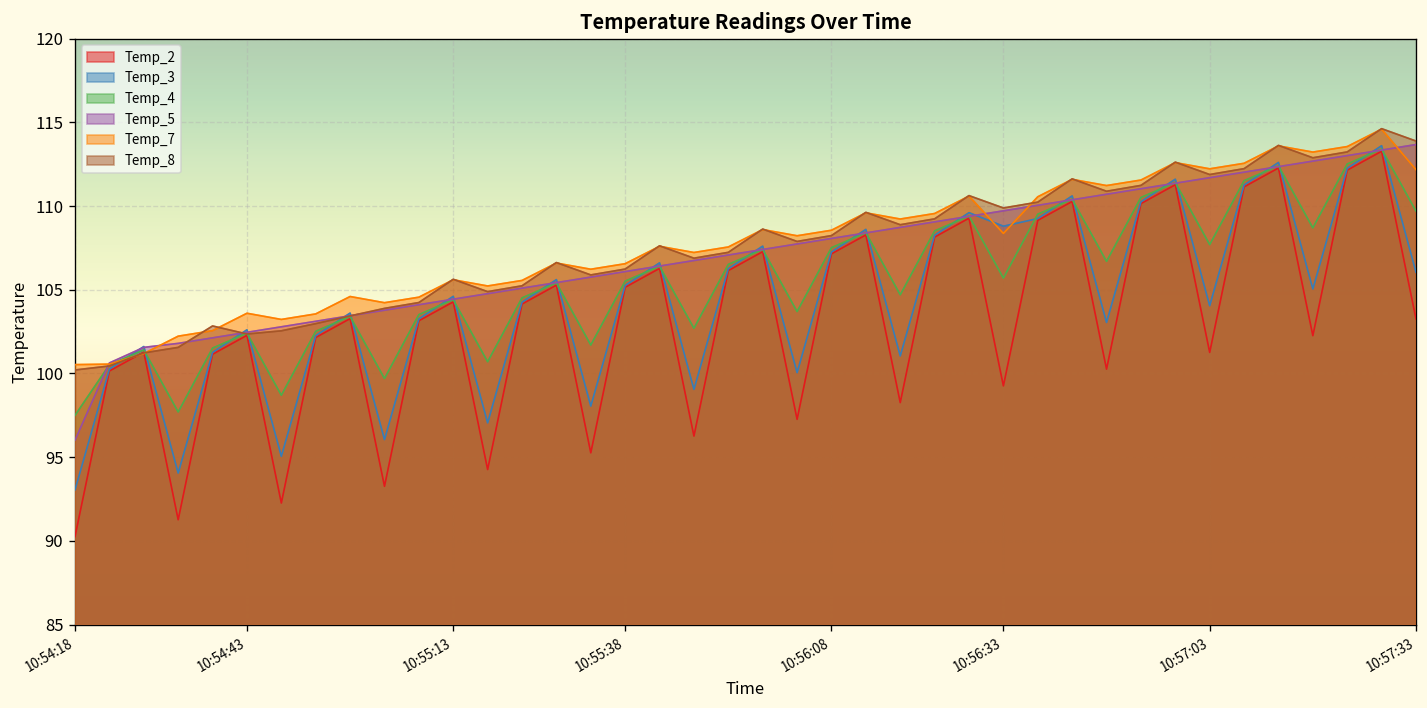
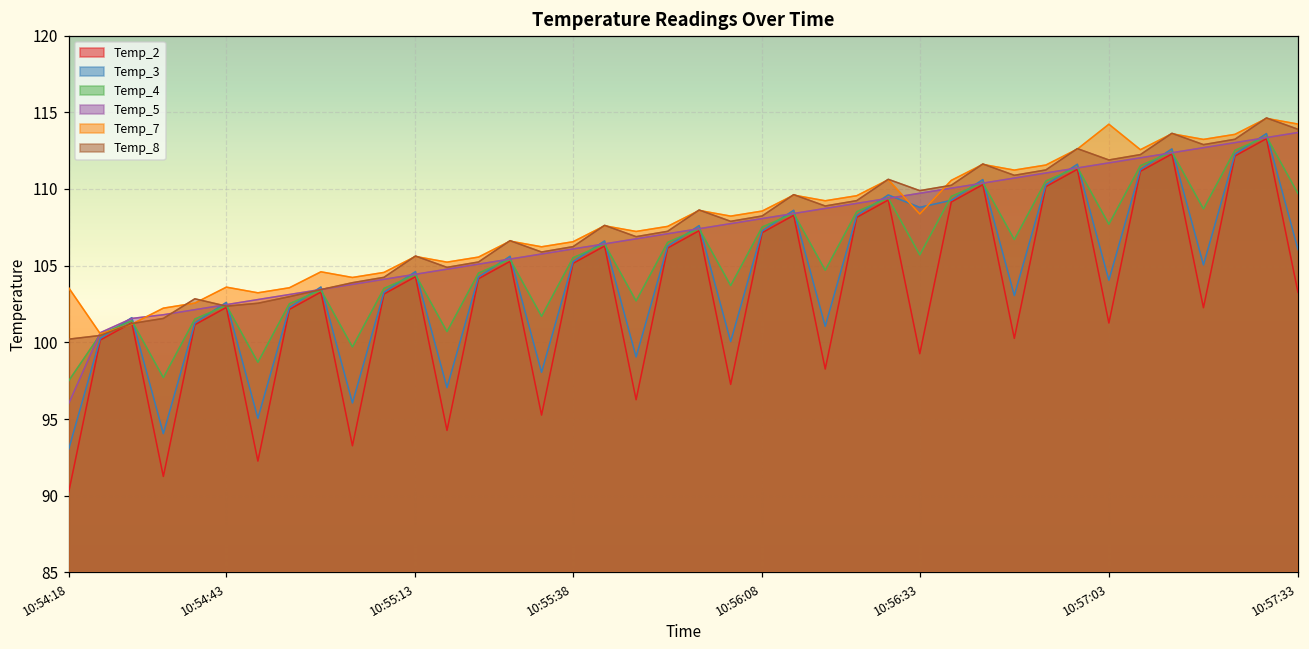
Temp_7, 10:54:18: 100.5 -> 103.6
Temp_7, 10:57:03: 112.2 -> 114.2
Temp_7, 10:57:33: 112.2 -> 114.2
